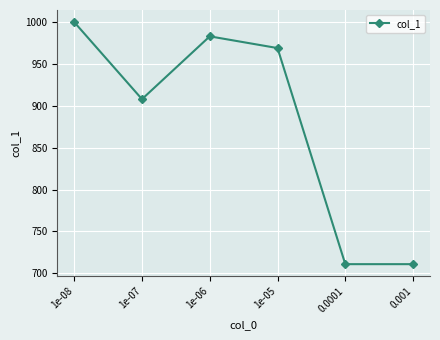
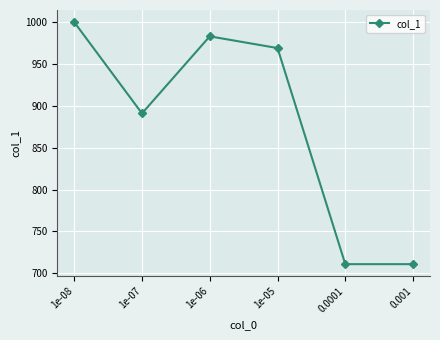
1e-07: 910 -> 890
